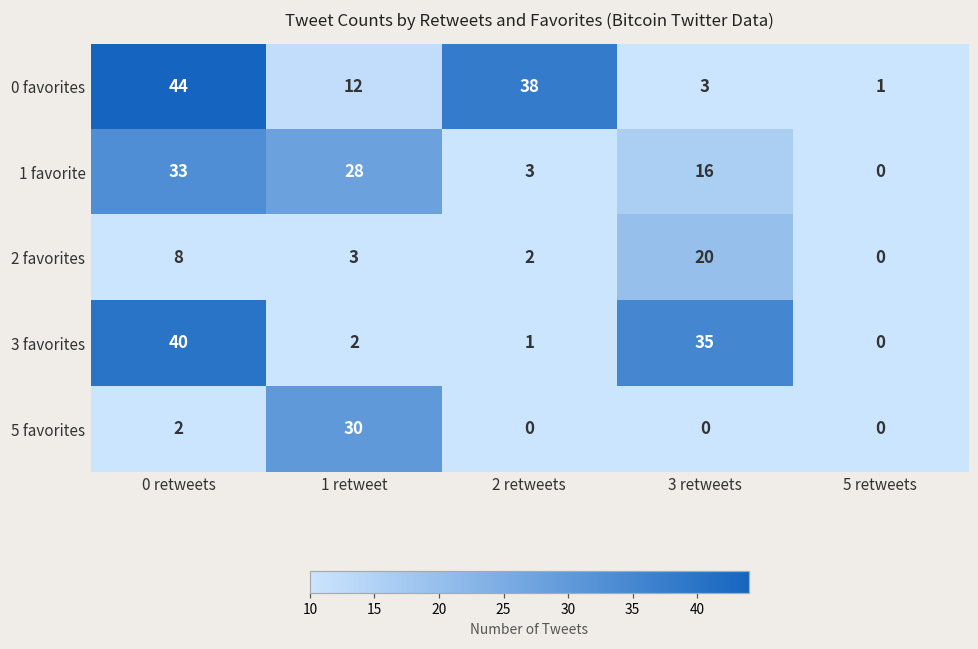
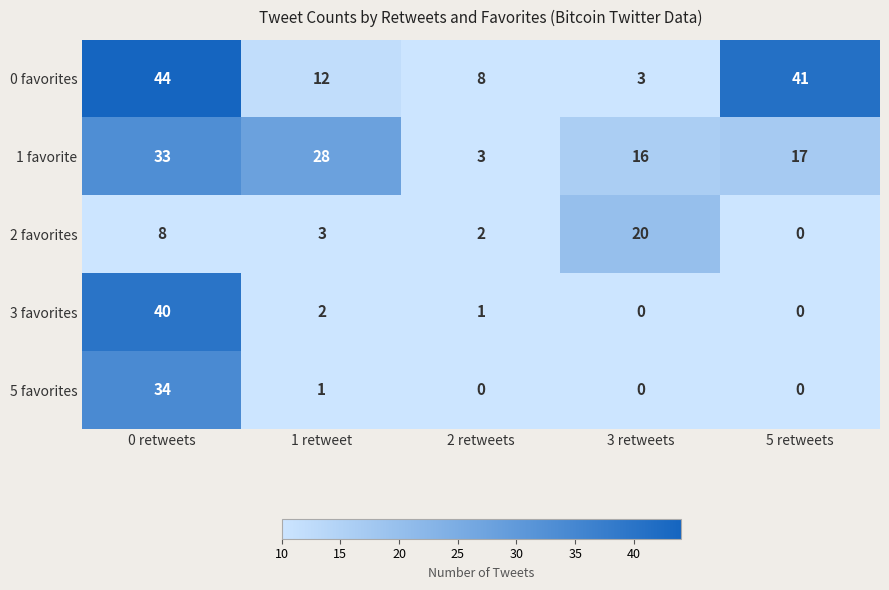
0 favorites, 2 retweets: 38 -> 8
0 favorites, 5 retweets: 1 -> 41
1 favorite, 5 retweets: 0 -> 17
3 favorites, 3 retweets: 35 -> 0
5 favorites, 0 retweets: 2 -> 34
5 favorites, 1 retweet: 30 -> 1
